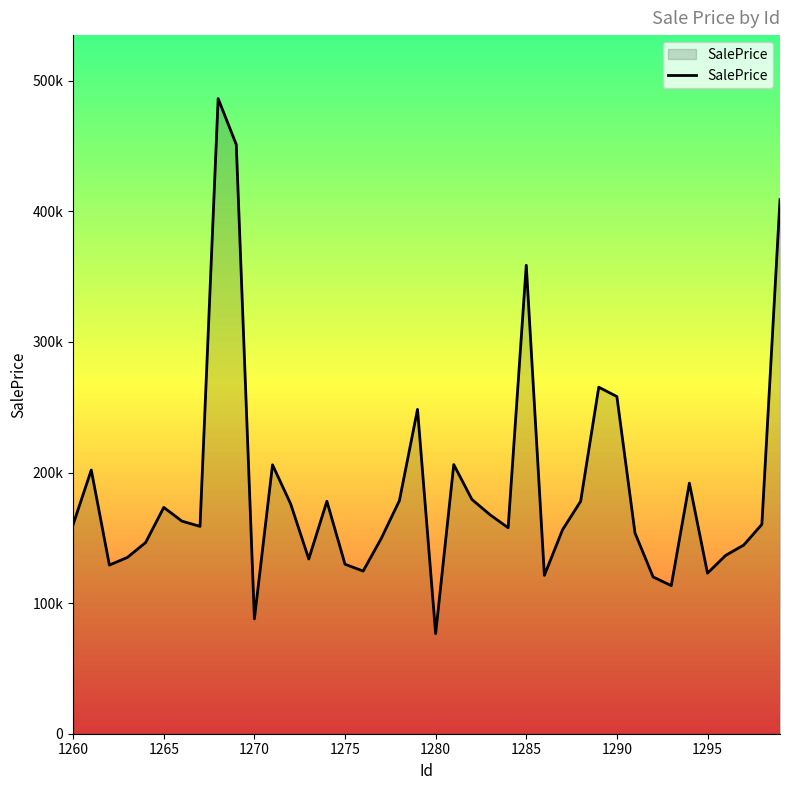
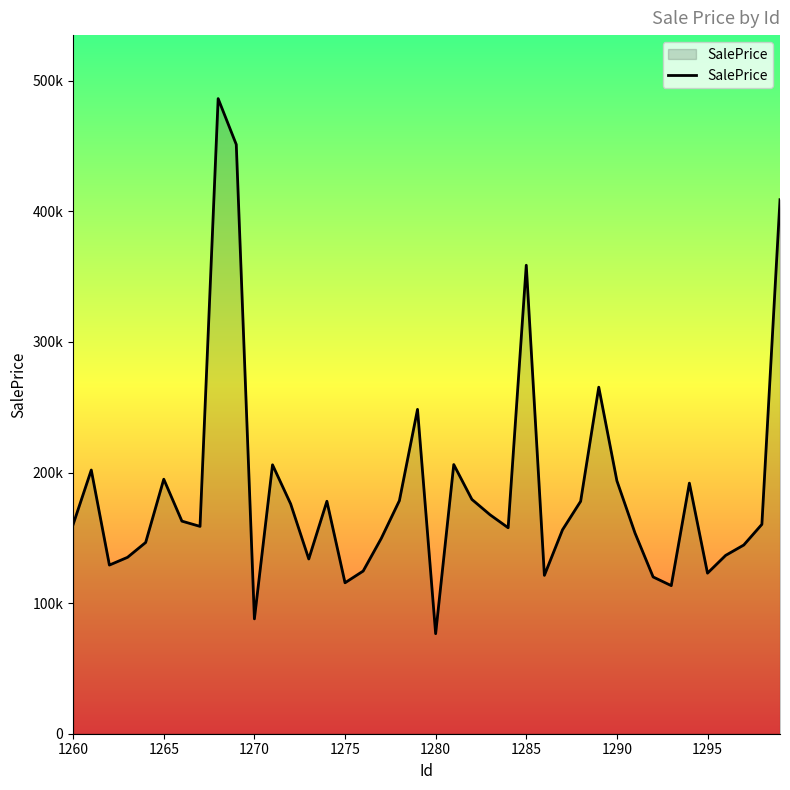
1265: 173000 -> 195000
1275: 130000 -> 116000
1290: 258000 -> 194000
